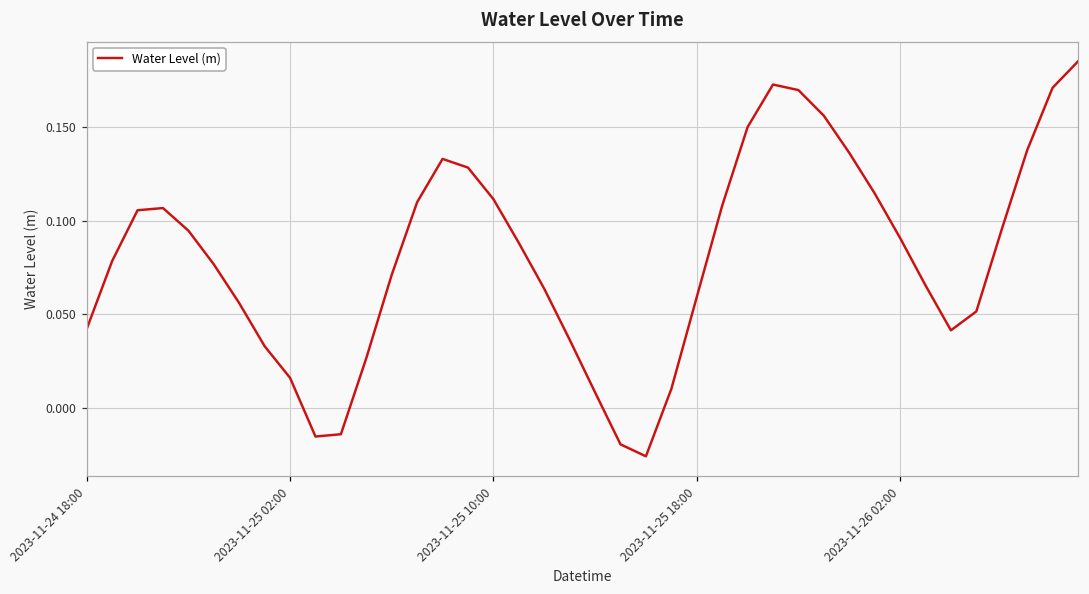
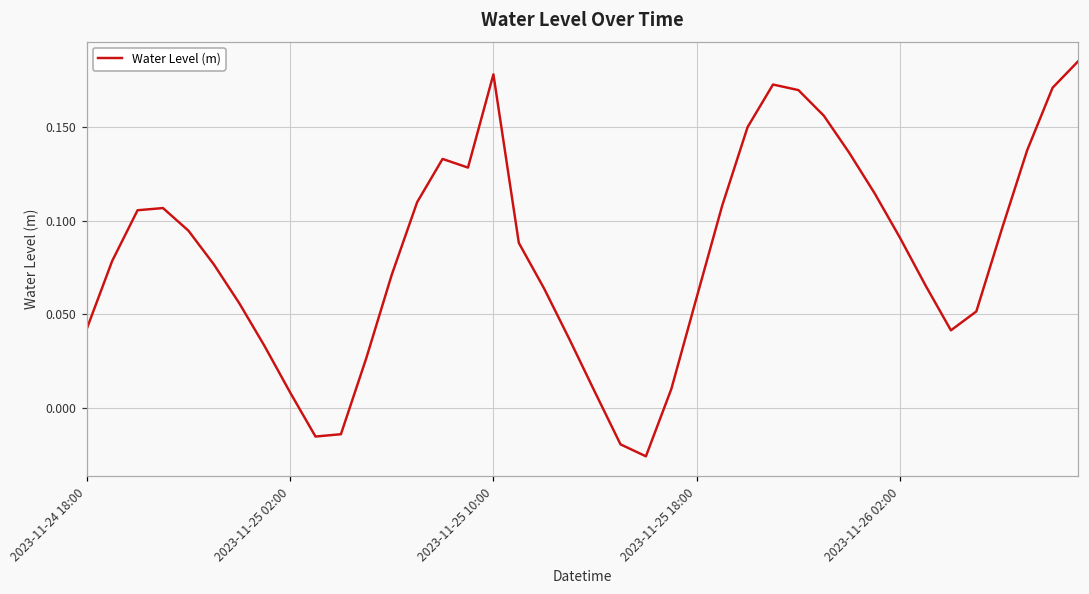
2023-11-25 02:00: 0.016 -> 0.008
2023-11-25 10:00: 0.111 -> 0.178
